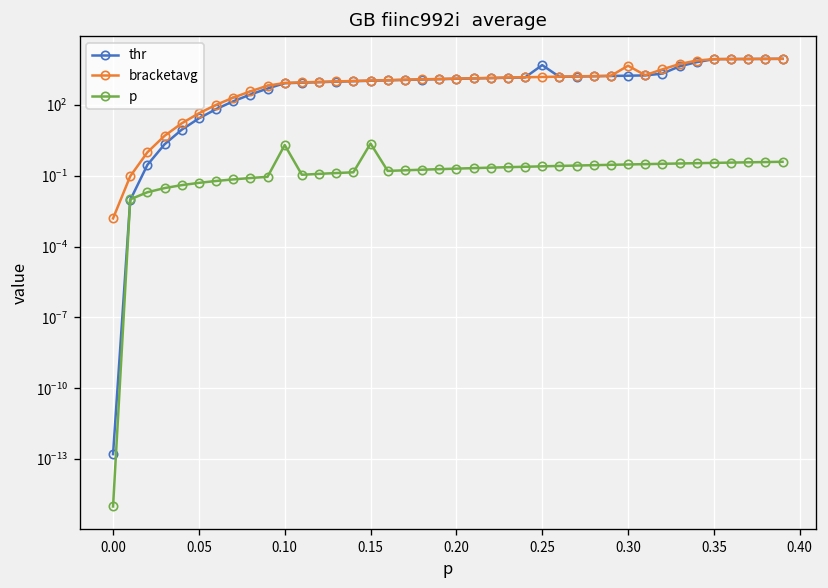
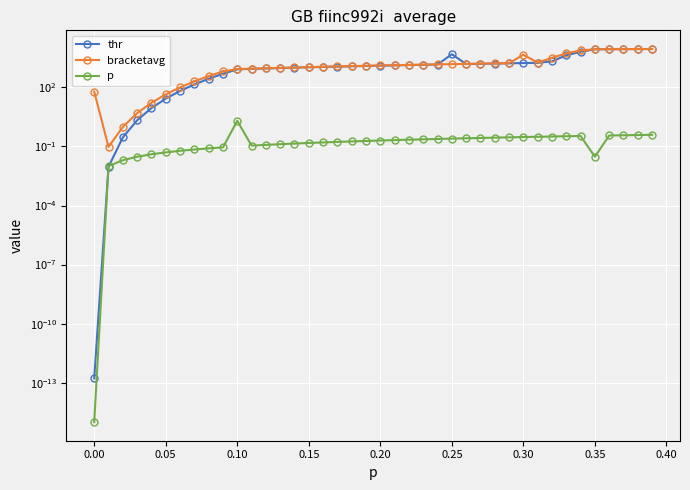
bracketavg, 0.00: 0.002 -> 60
p, 0.15: 2 -> 0.2
p, 0.35: 0.4 -> 0.03
